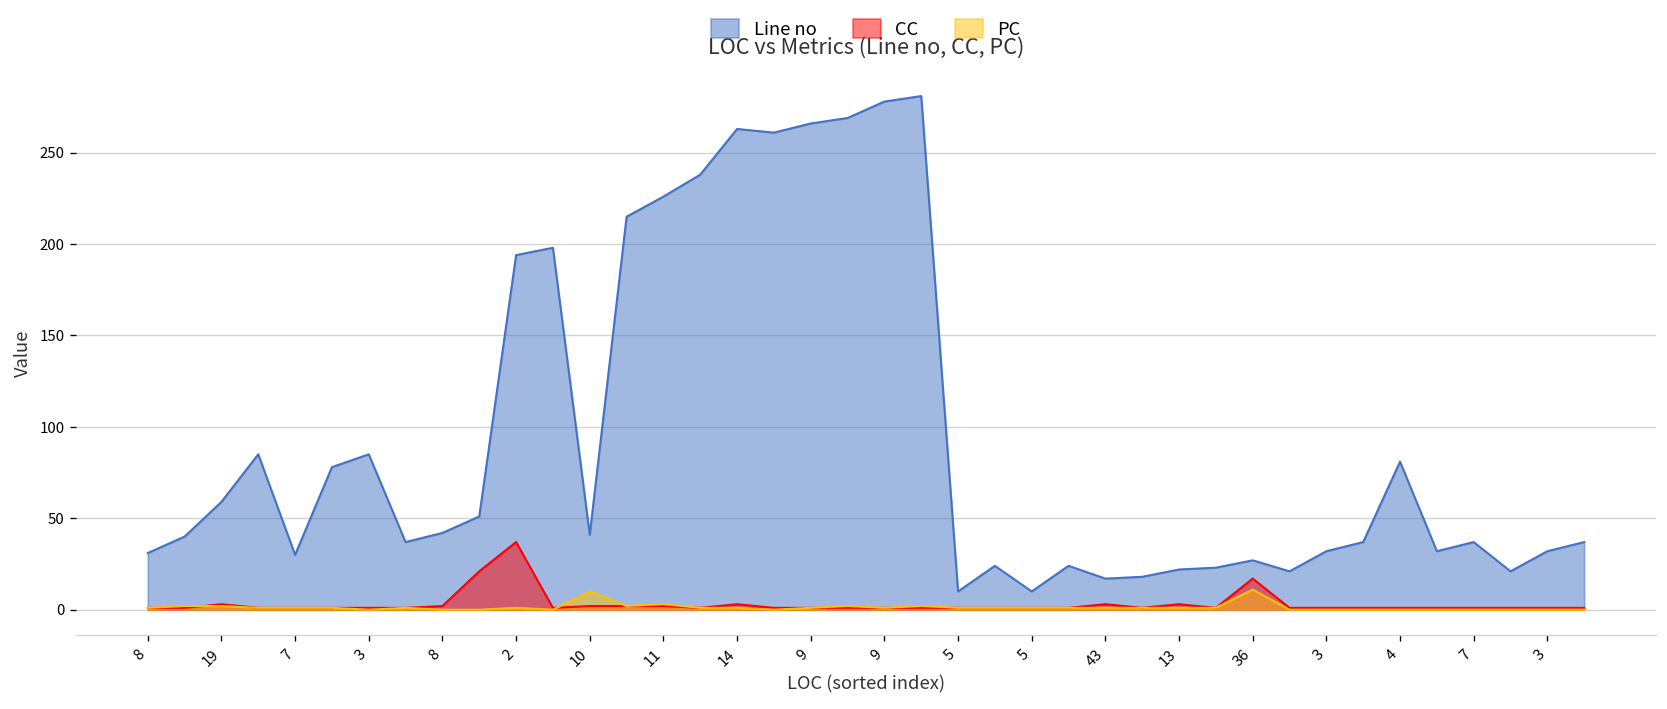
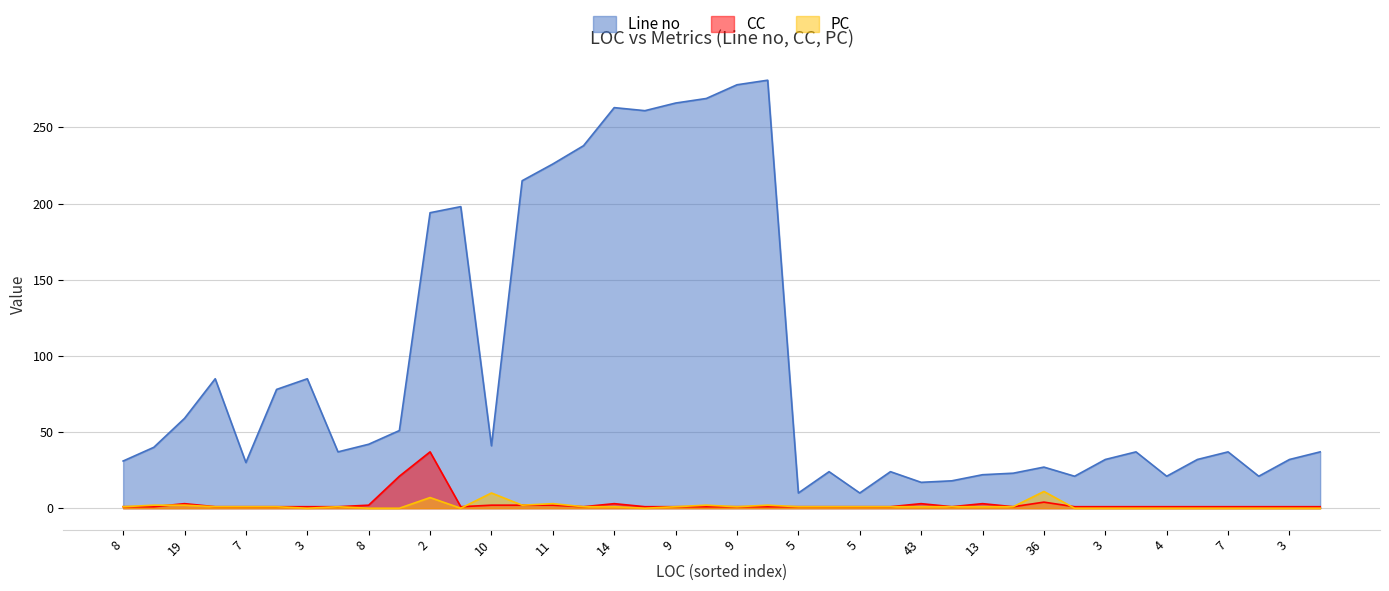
PC, 2: 1 -> 7
CC, 36: 17 -> 4
Line no, 4: 81 -> 21
